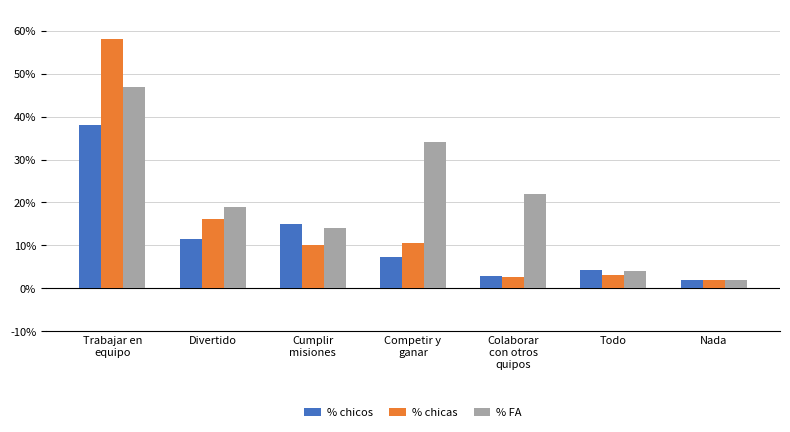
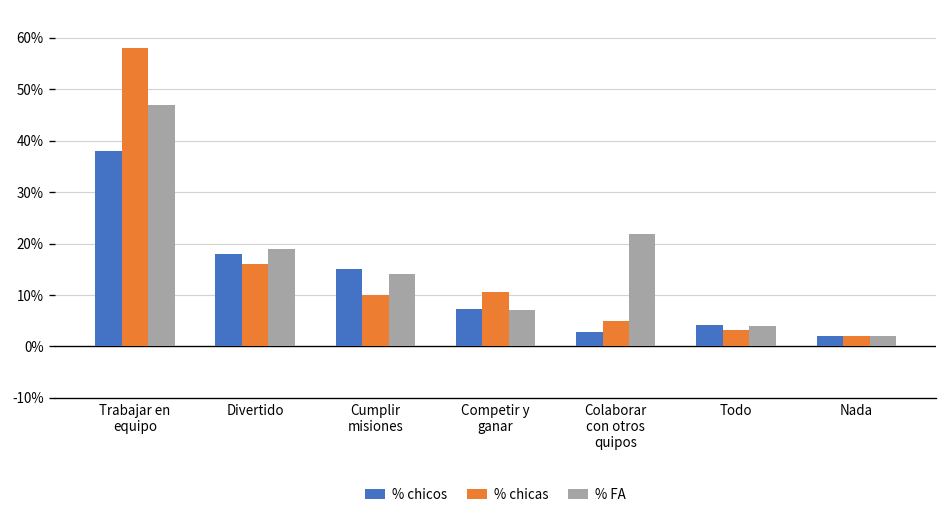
% chicos, Divertido: 12% -> 18%
% FA, Competir y ganar: 34% -> 7%
% chicas, Colaborar con otros quipos: 3% -> 5%
